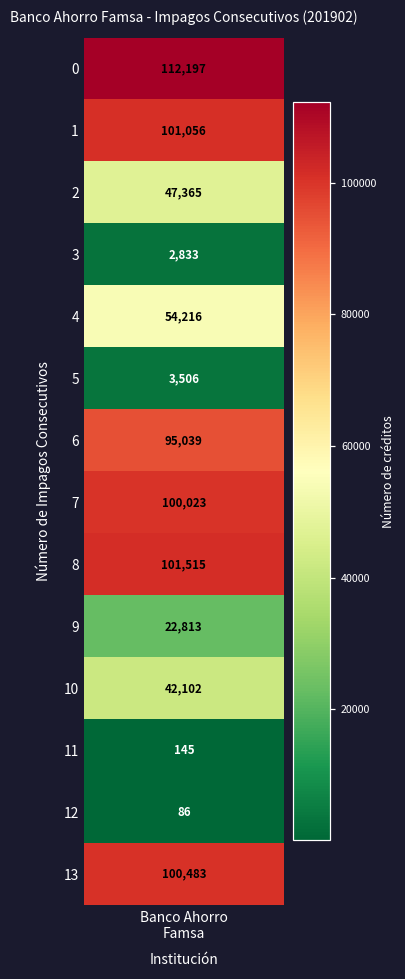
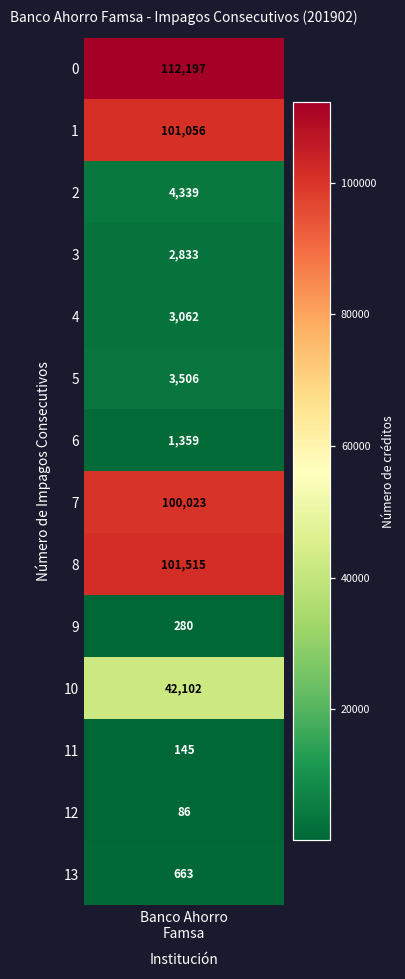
2, Banco Ahorro Famsa: 47,365 -> 4,339
4, Banco Ahorro Famsa: 54,216 -> 3,062
6, Banco Ahorro Famsa: 95,039 -> 1,359
9, Banco Ahorro Famsa: 22,813 -> 280
13, Banco Ahorro Famsa: 100,483 -> 663
